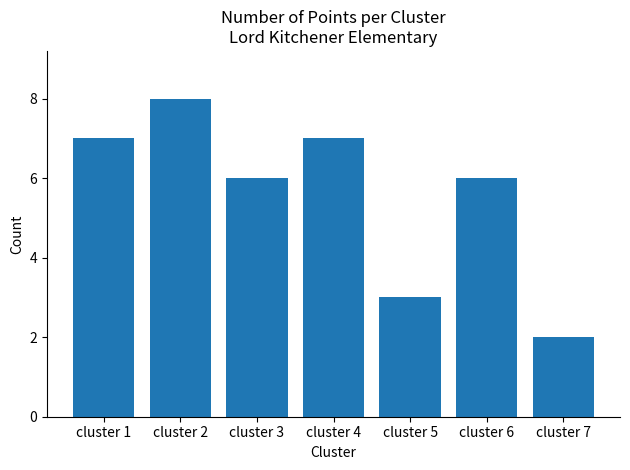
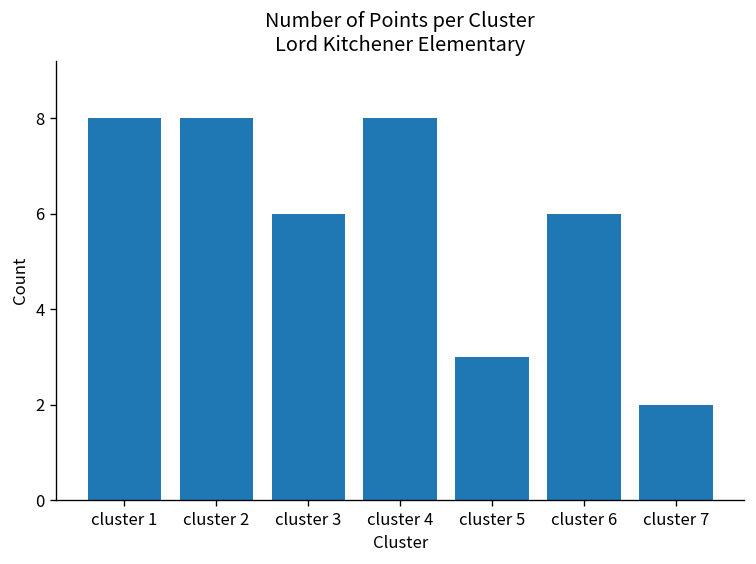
cluster 1: 7 -> 8
cluster 4: 7 -> 8
